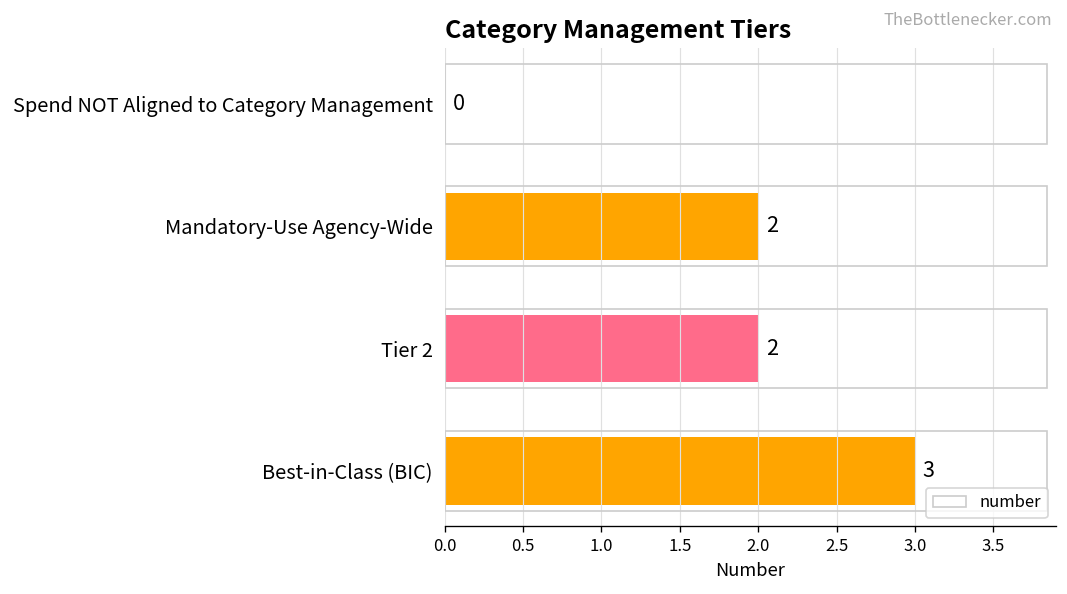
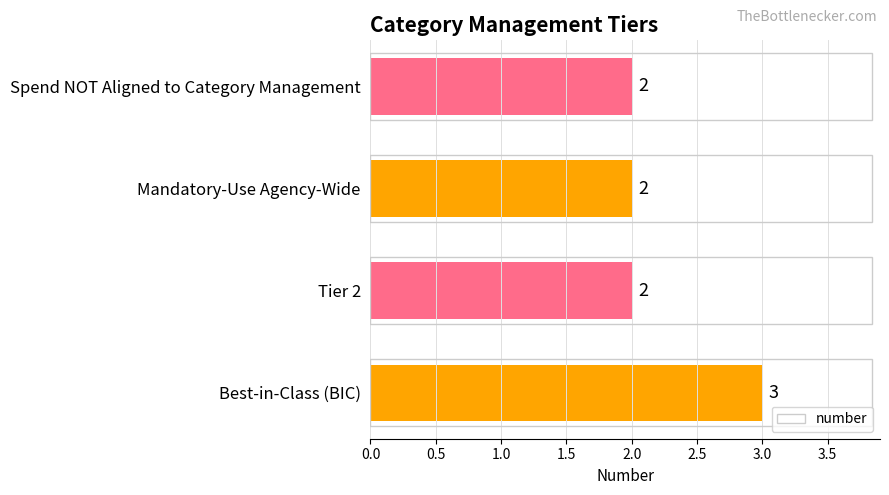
Spend NOT Aligned to Category Management: 0 -> 2
